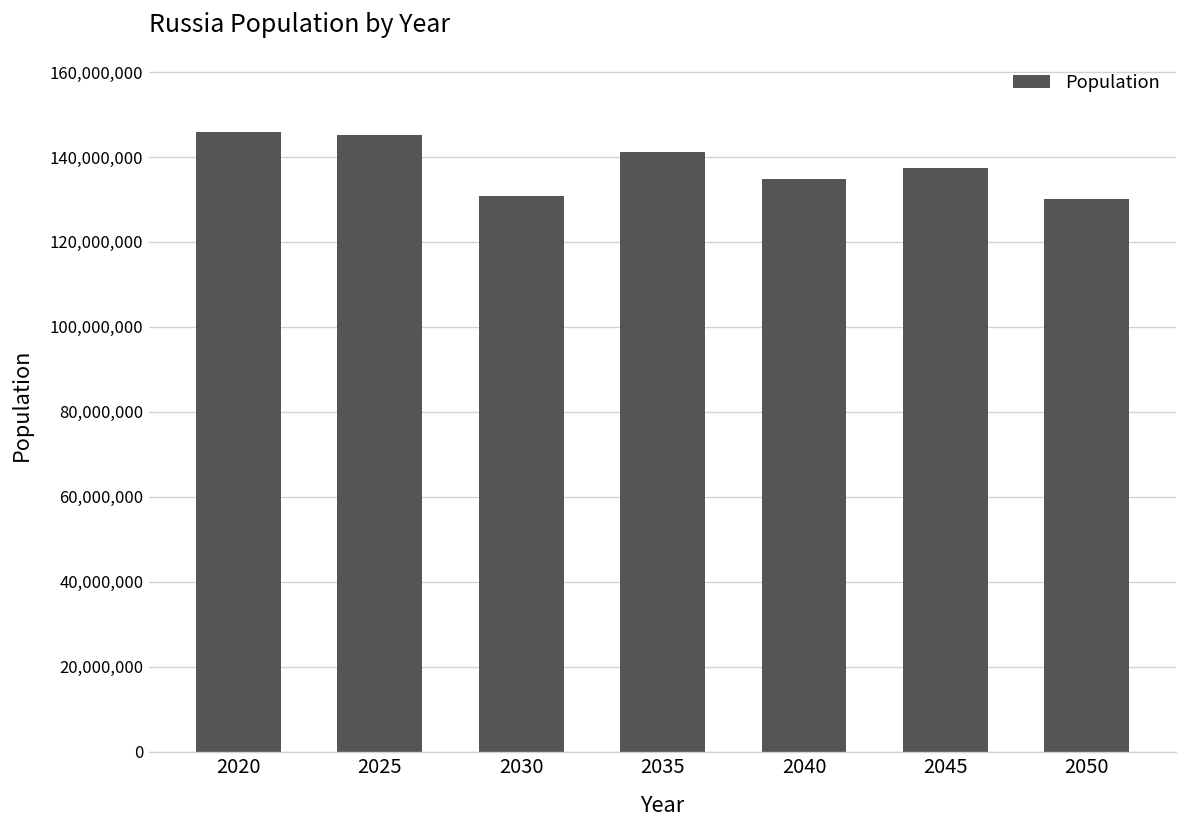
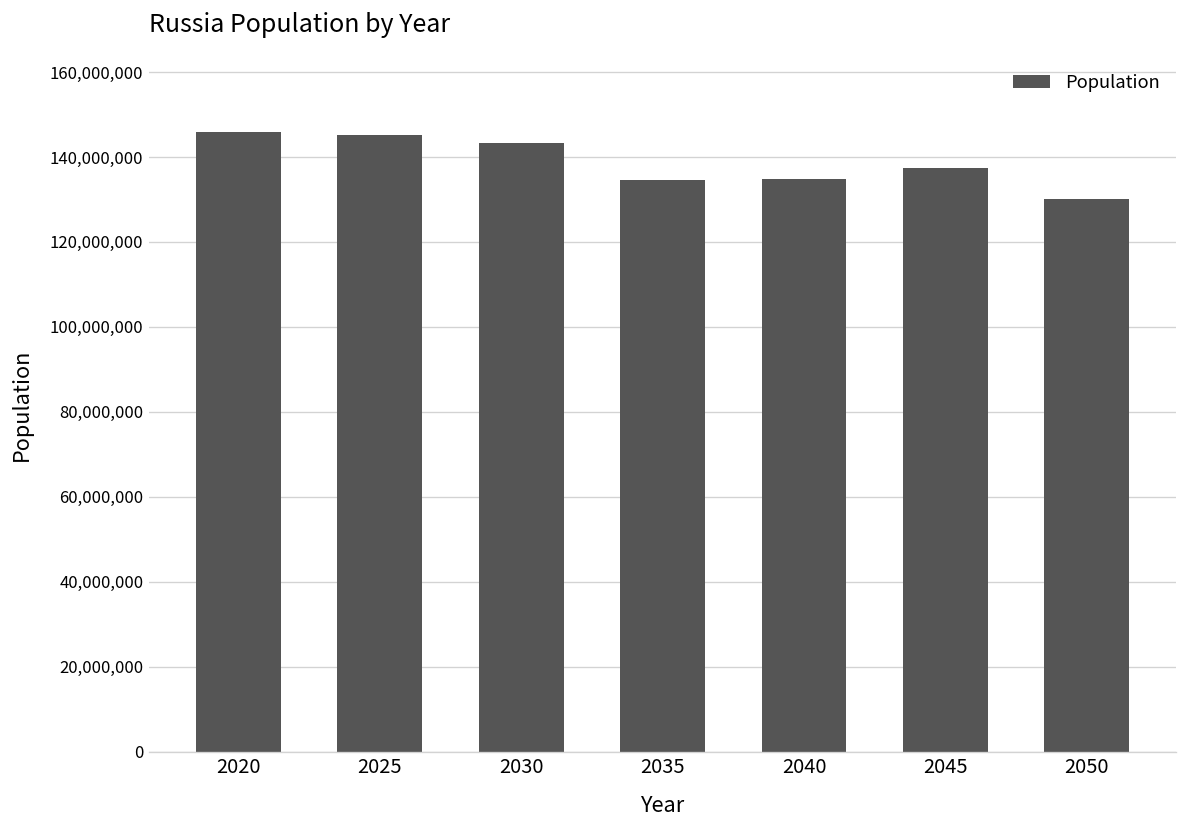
2030: 131,000,000 -> 143,000,000
2035: 141,000,000 -> 135,000,000
